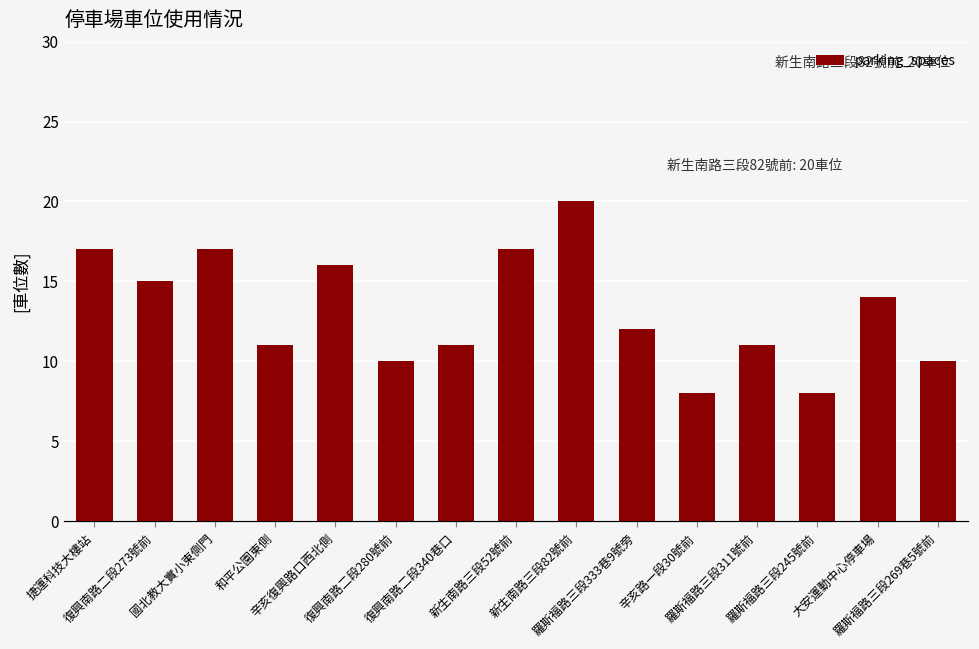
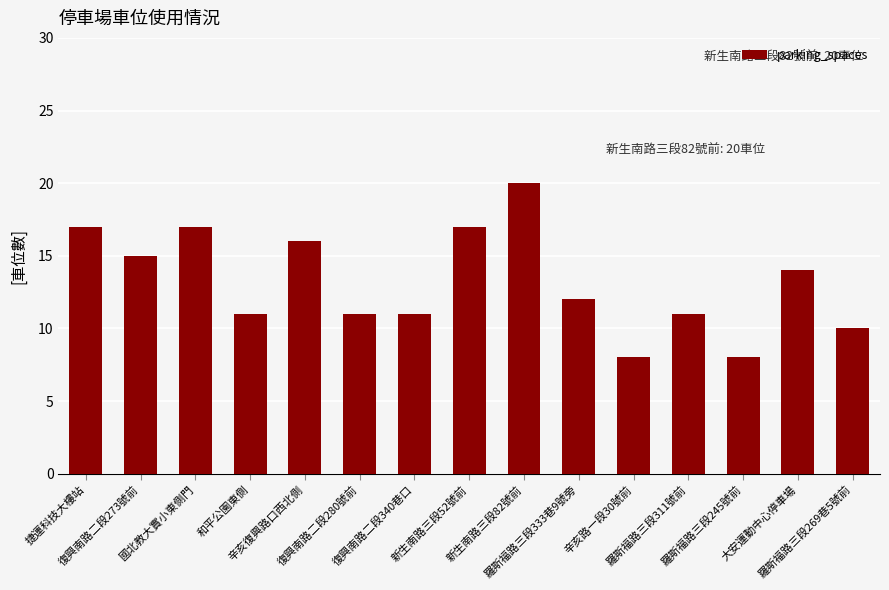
復興南路二段280號前: 10 -> 11
